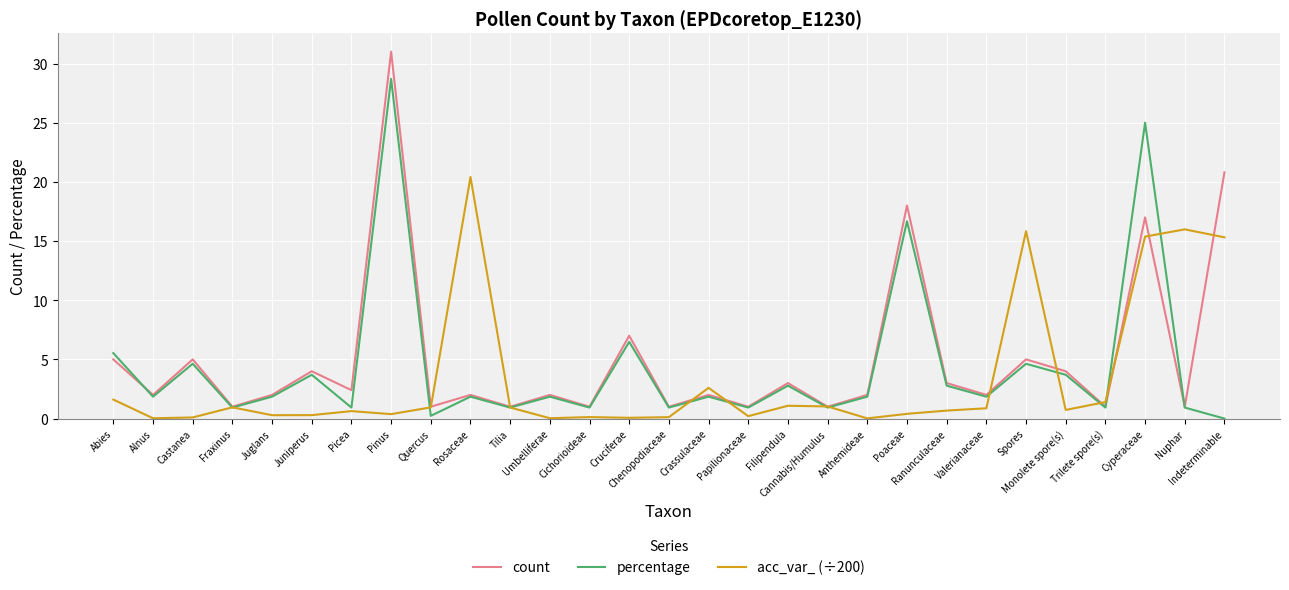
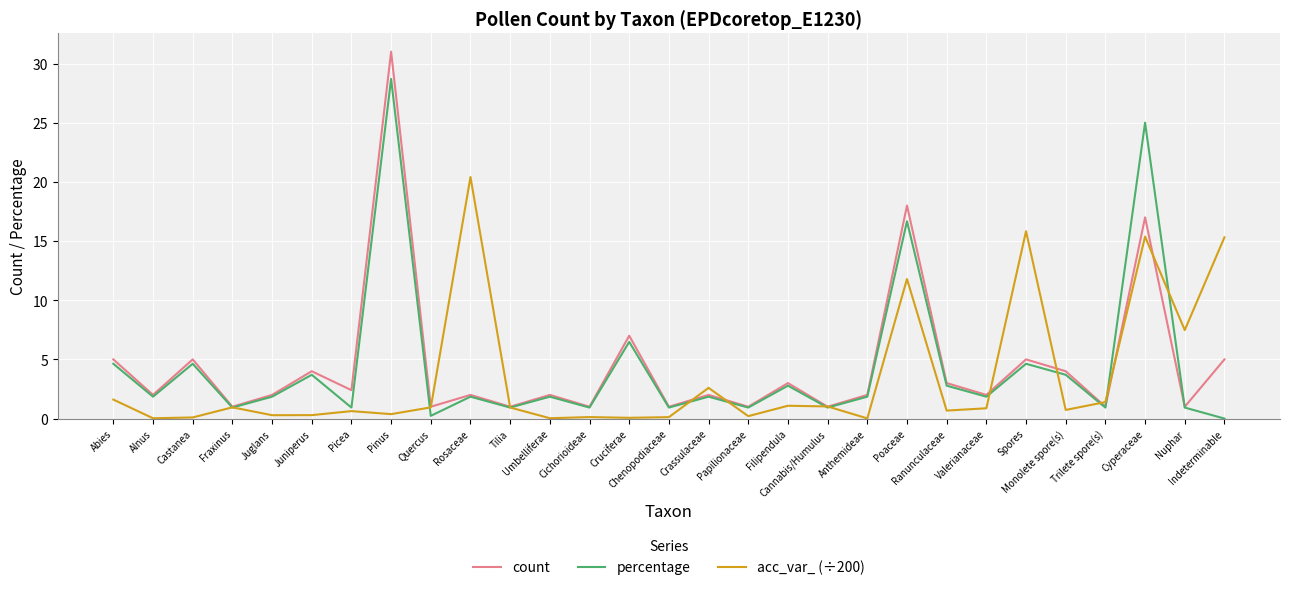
percentage, Abies: 5.5 -> 4.6
acc_var_ (÷200), Poaceae: 0.4 -> 11.8
acc_var_ (÷200), Nuphar: 16.0 -> 7.5
count, Indeterminable: 20.8 -> 5.0
